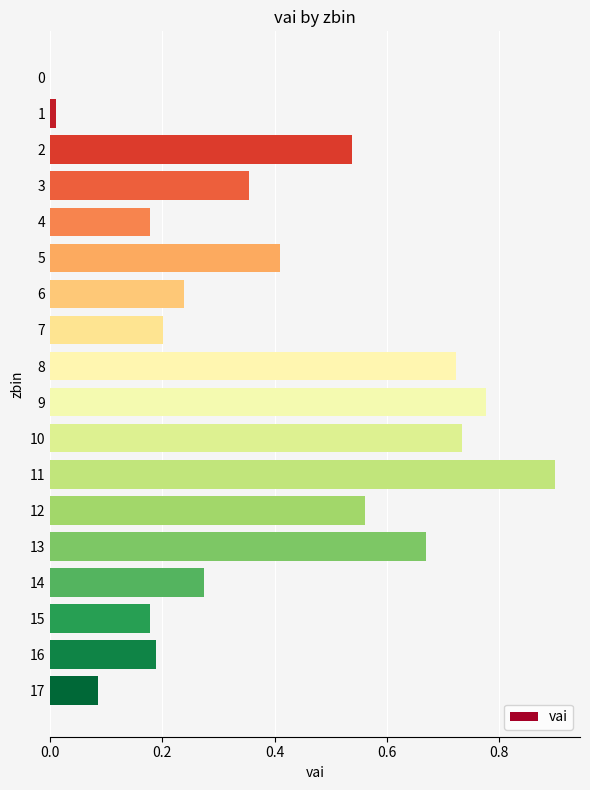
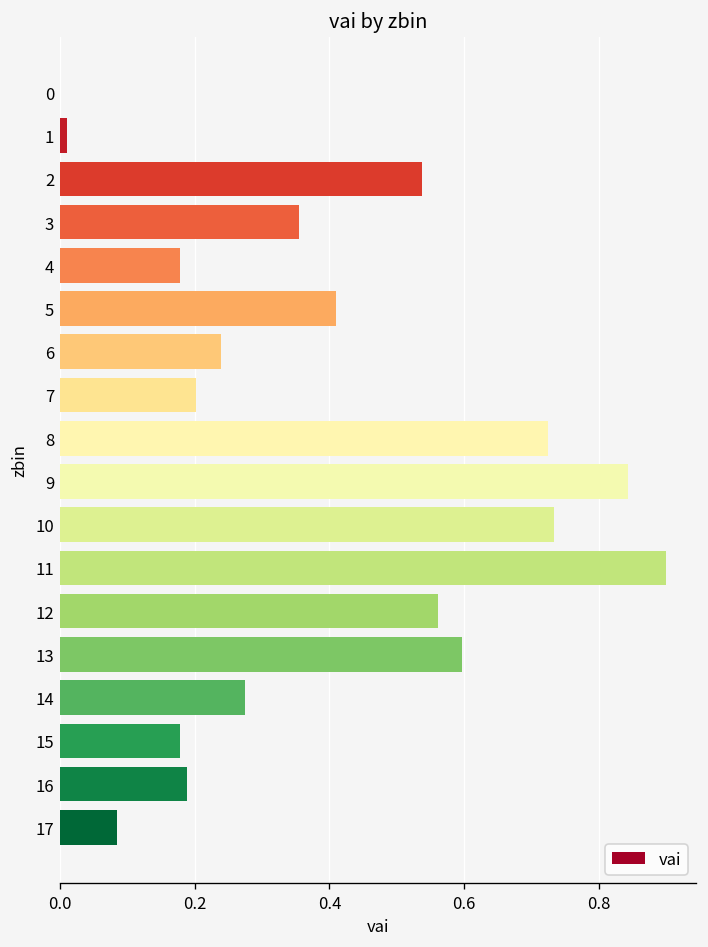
9: 0.78 -> 0.84
13: 0.67 -> 0.60
